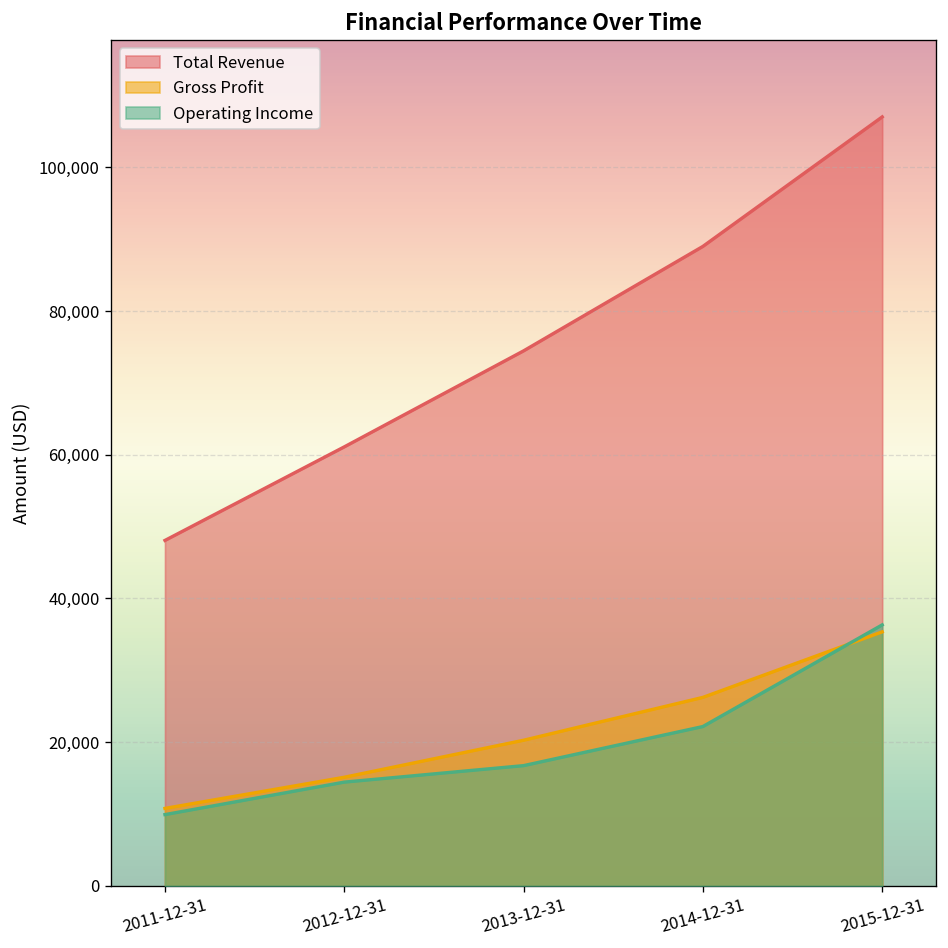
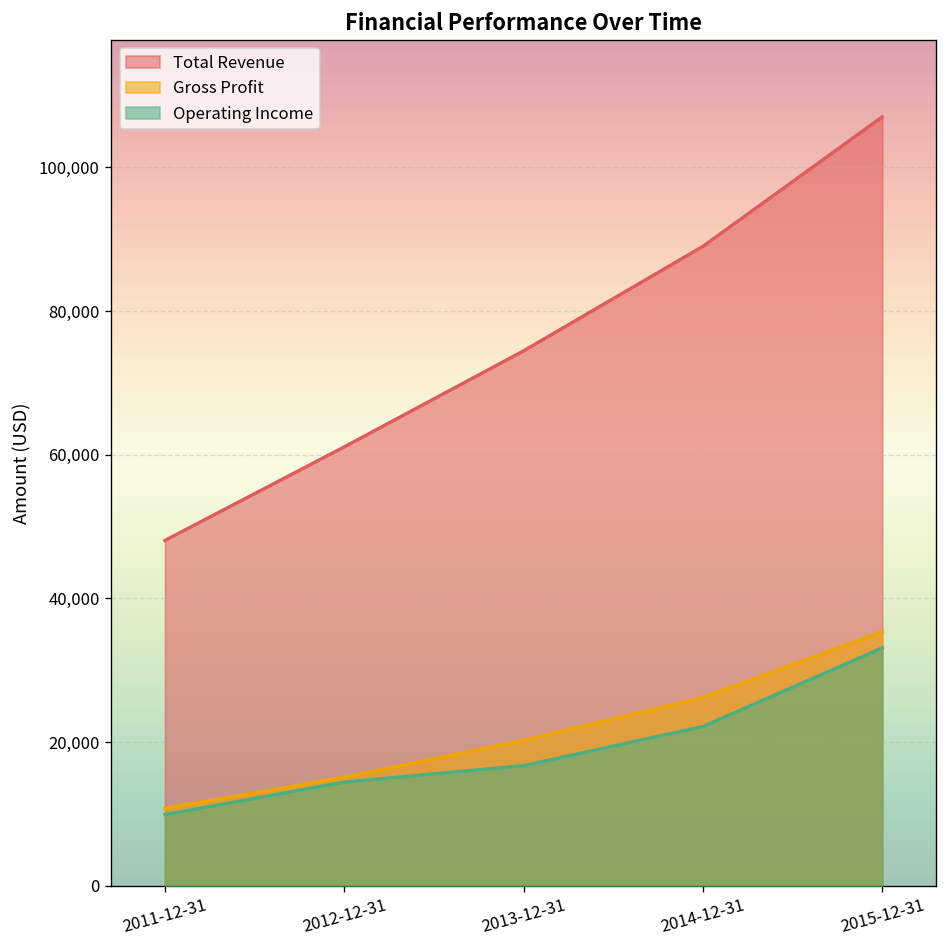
Operating Income, 2015-12-31: 36,000 -> 33,000
